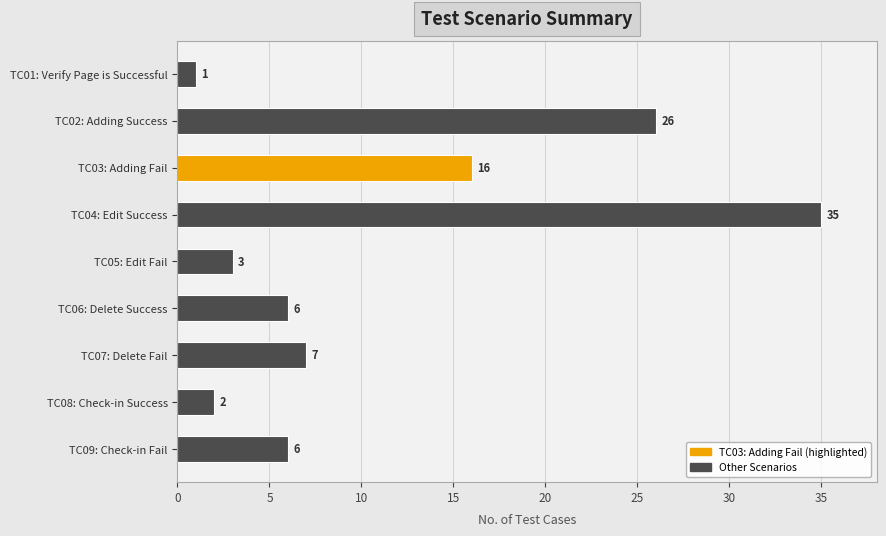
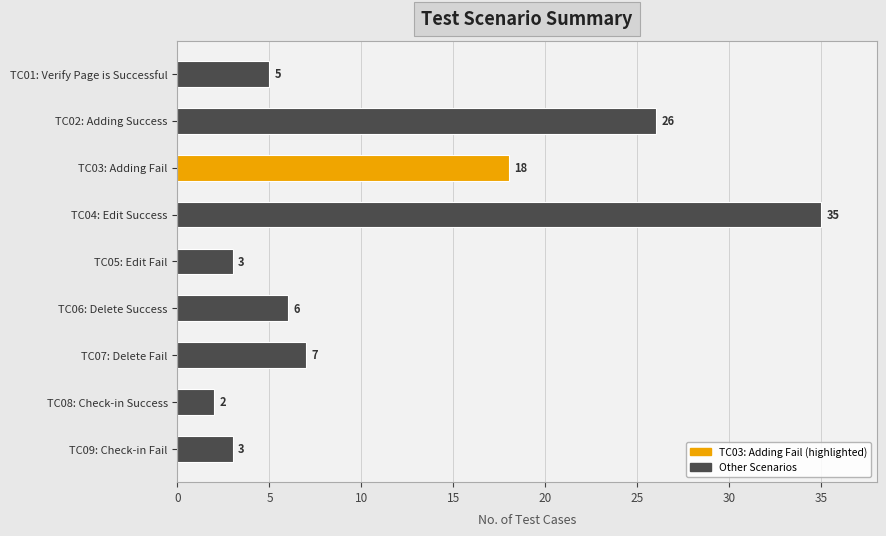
TC01: Verify Page is Successful: 1 -> 5
TC03: Adding Fail: 16 -> 18
TC09: Check-in Fail: 6 -> 3
